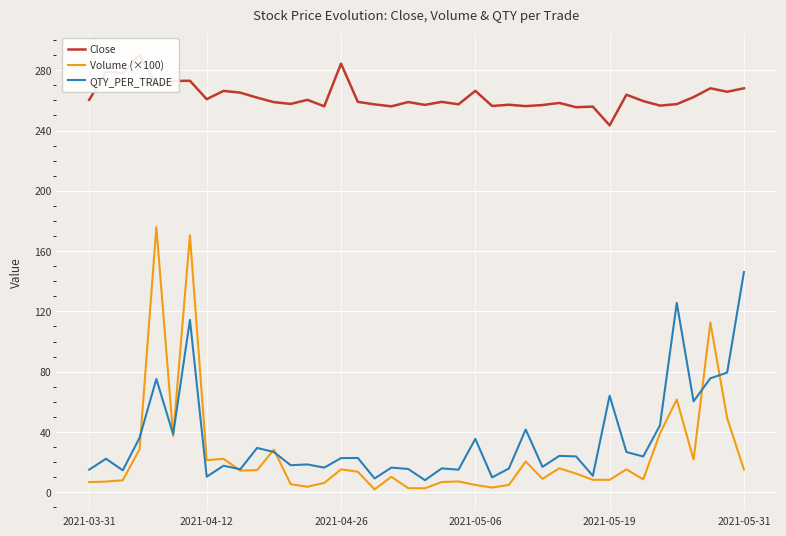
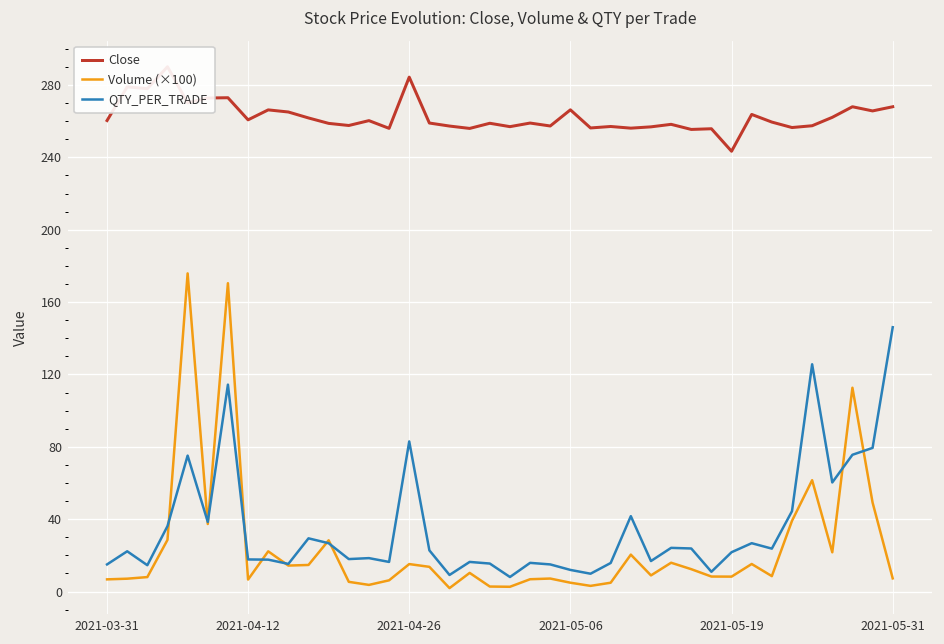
Volume (×100), 2021-04-12: 21 -> 7
QTY_PER_TRADE, 2021-04-12: 10 -> 18
QTY_PER_TRADE, 2021-04-26: 23 -> 83
QTY_PER_TRADE, 2021-05-06: 35 -> 12
QTY_PER_TRADE, 2021-05-19: 64 -> 22
Volume (×100), 2021-05-31: 15 -> 7
